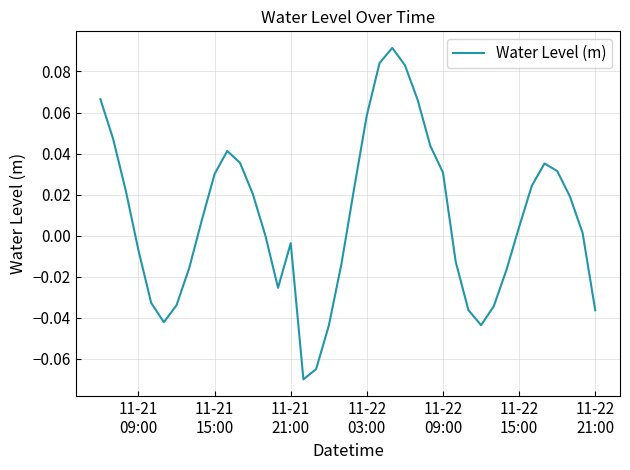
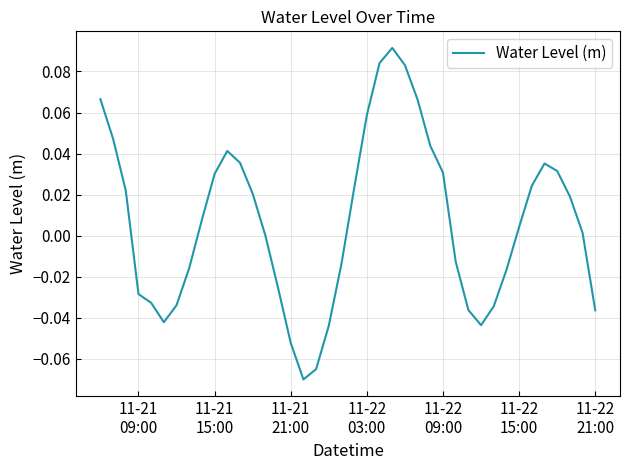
11-21 09:00: -0.007 -> -0.028
11-21 21:00: -0.004 -> -0.052
